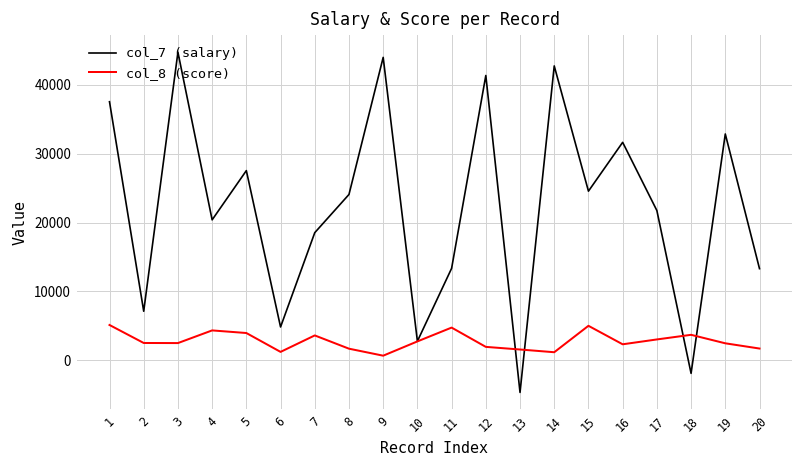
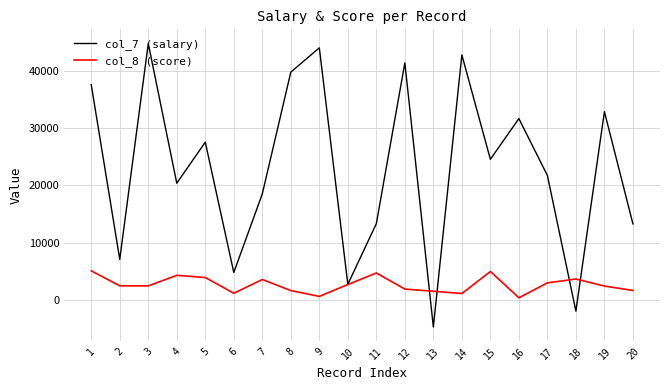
col_7 (salary), 8: 24000 -> 40000
col_8 (score), 16: 2000 -> 0
